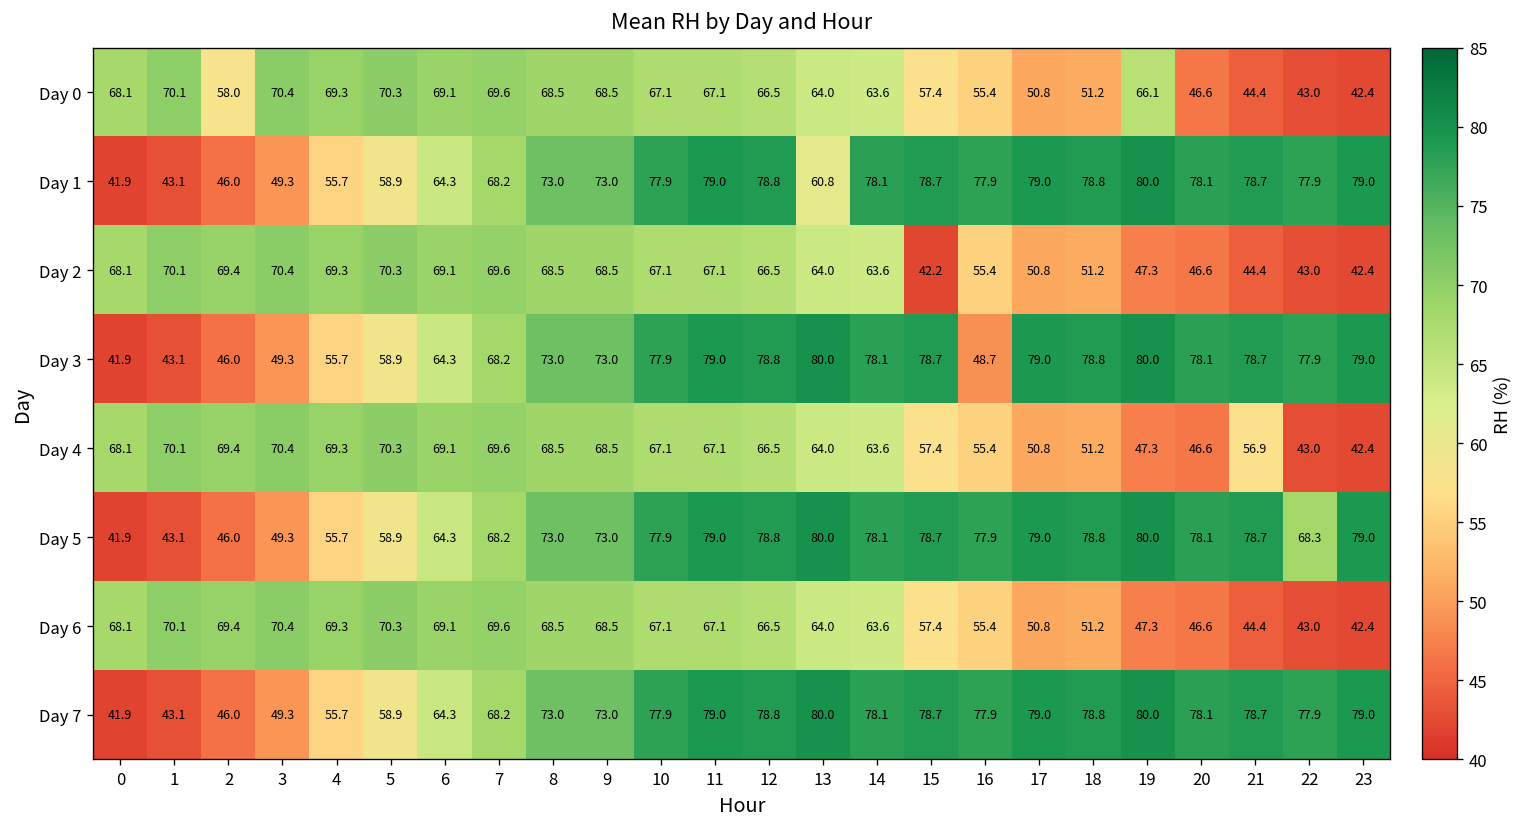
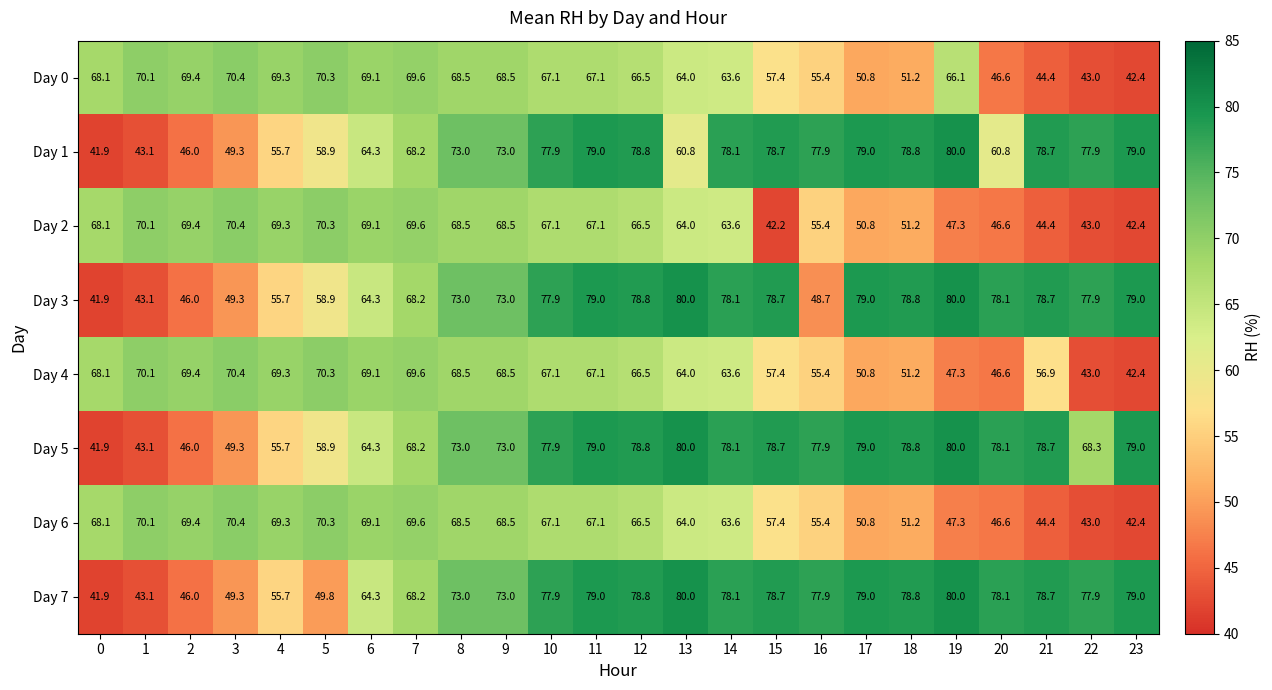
Day 0, 2: 58.0 -> 69.4
Day 1, 20: 78.1 -> 60.8
Day 7, 5: 58.9 -> 49.8
